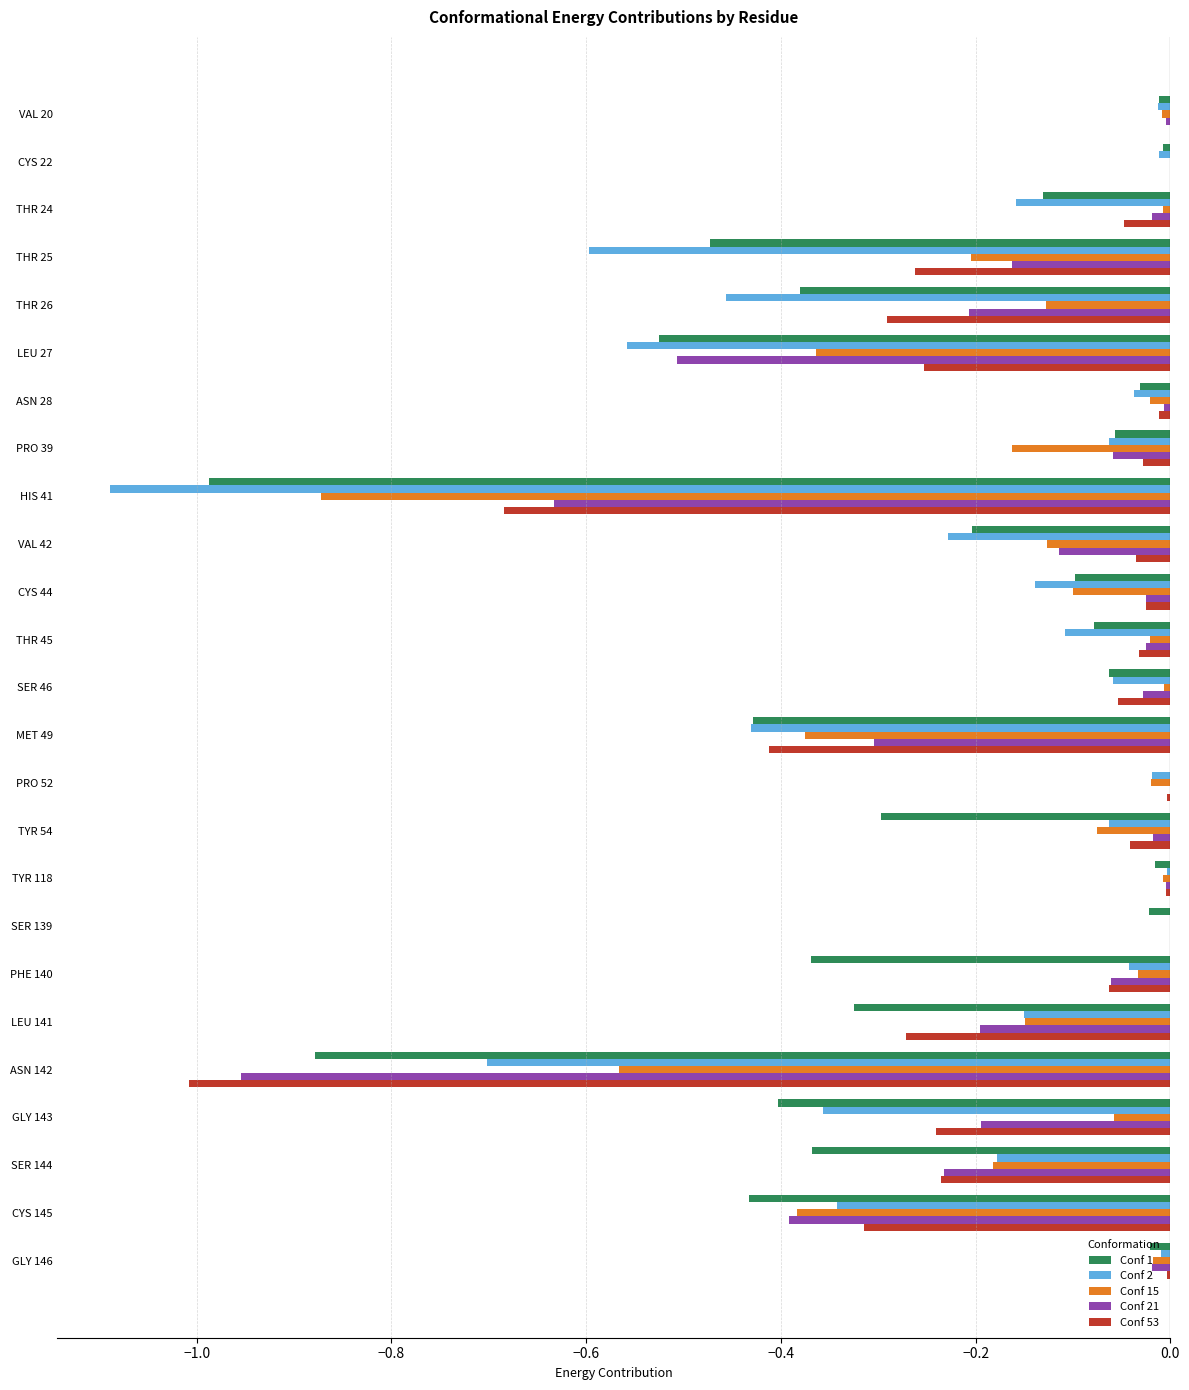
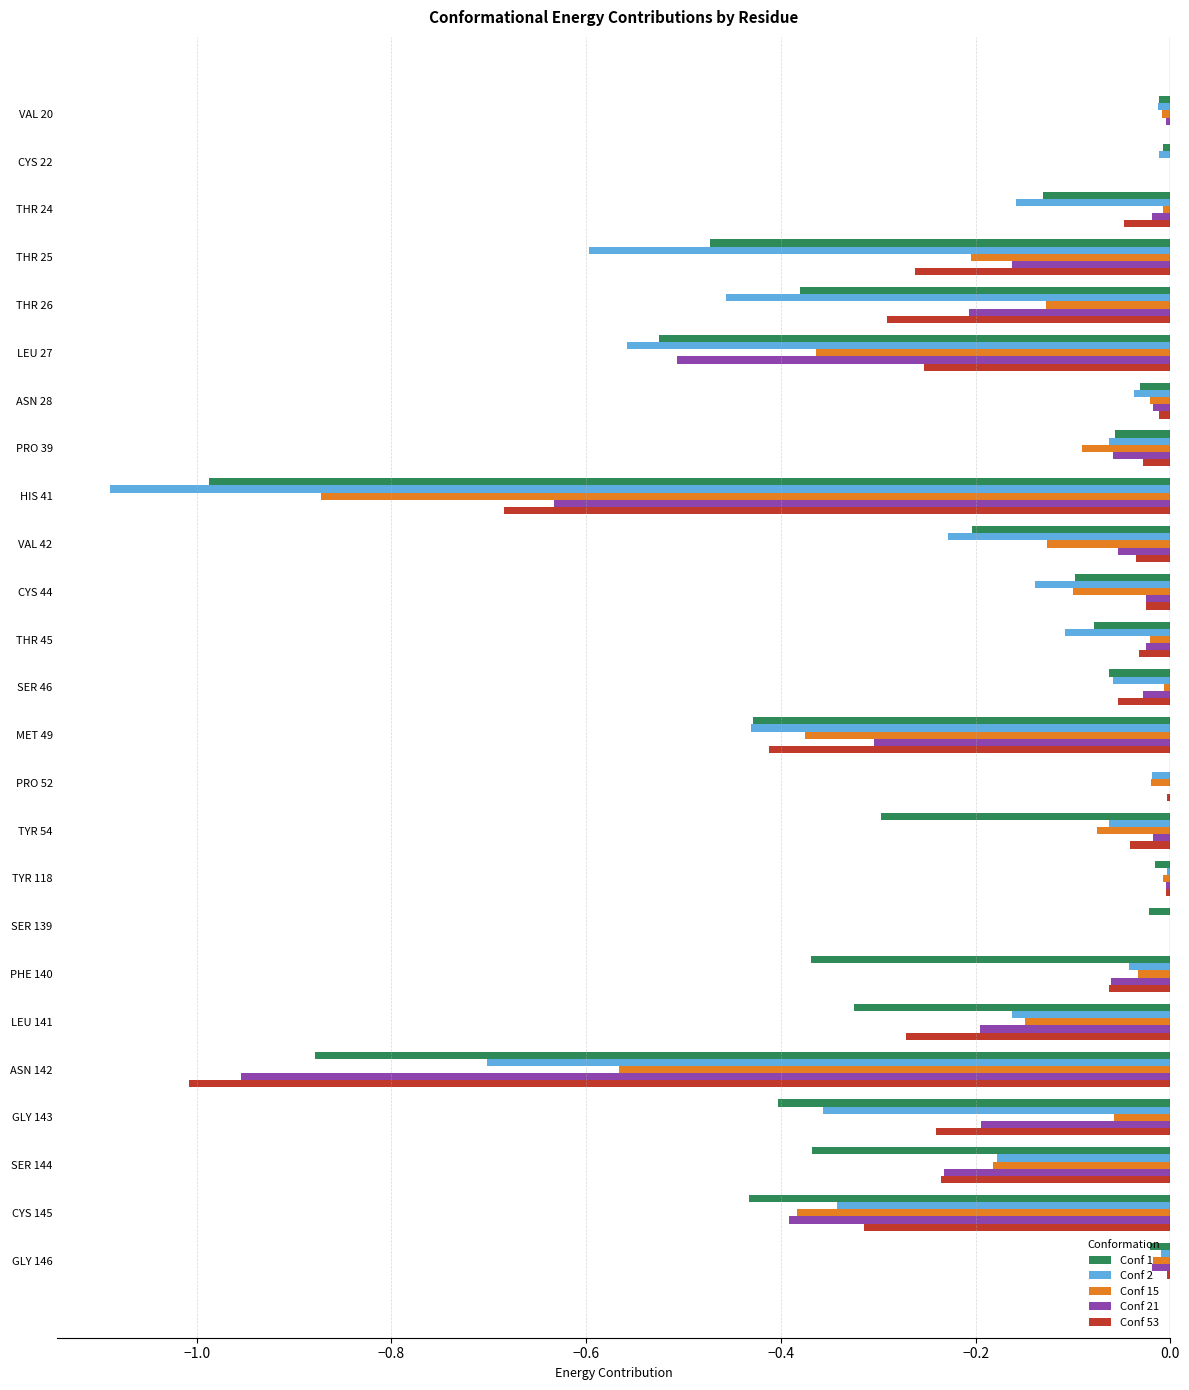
Conf 21, ASN 28: -0.01 -> -0.02
Conf 15, PRO 39: -0.16 -> -0.09
Conf 21, VAL 42: -0.11 -> -0.05
Conf 2, LEU 141: -0.15 -> -0.16
